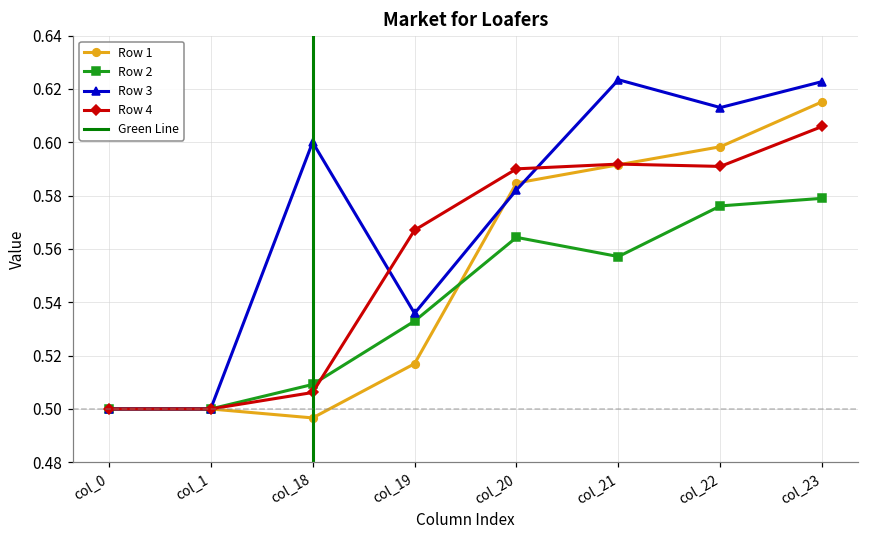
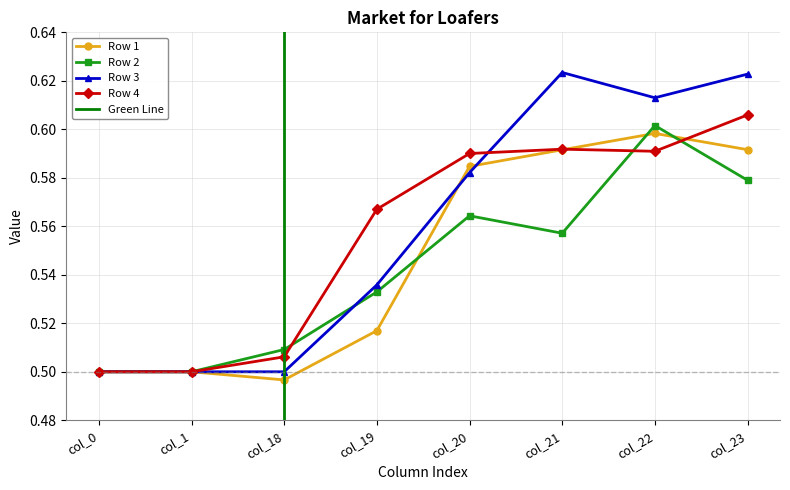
Row 3, col_18: 0.6 -> 0.5
Row 2, col_22: 0.576 -> 0.602
Row 1, col_23: 0.615 -> 0.592
